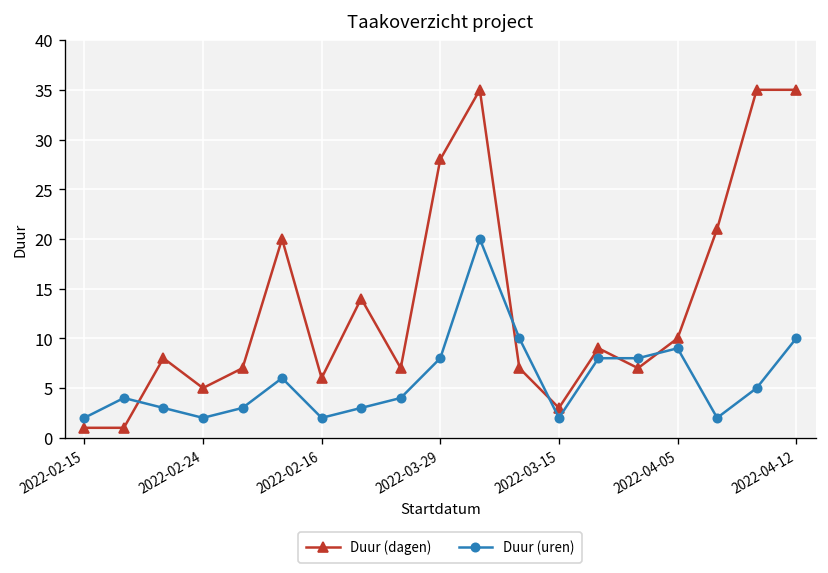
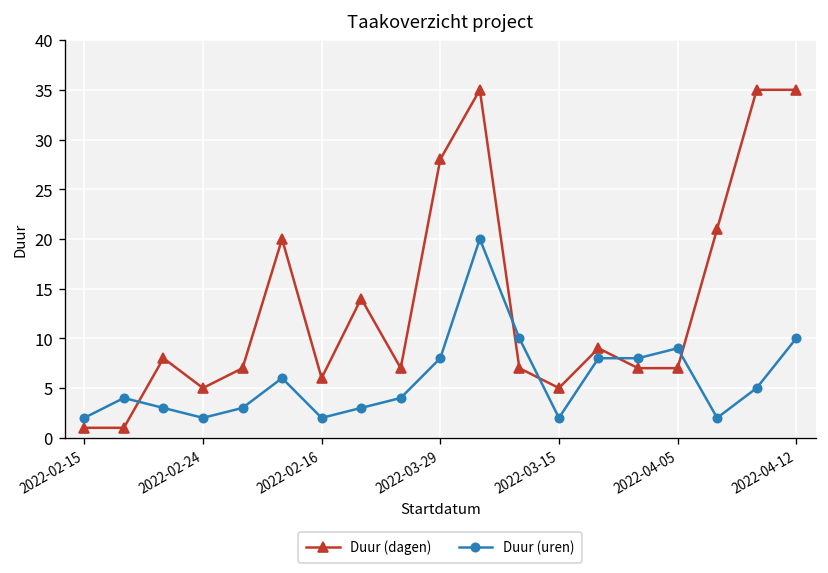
Duur (dagen), 2022-03-15: 3 -> 5
Duur (dagen), 2022-04-05: 10 -> 7
